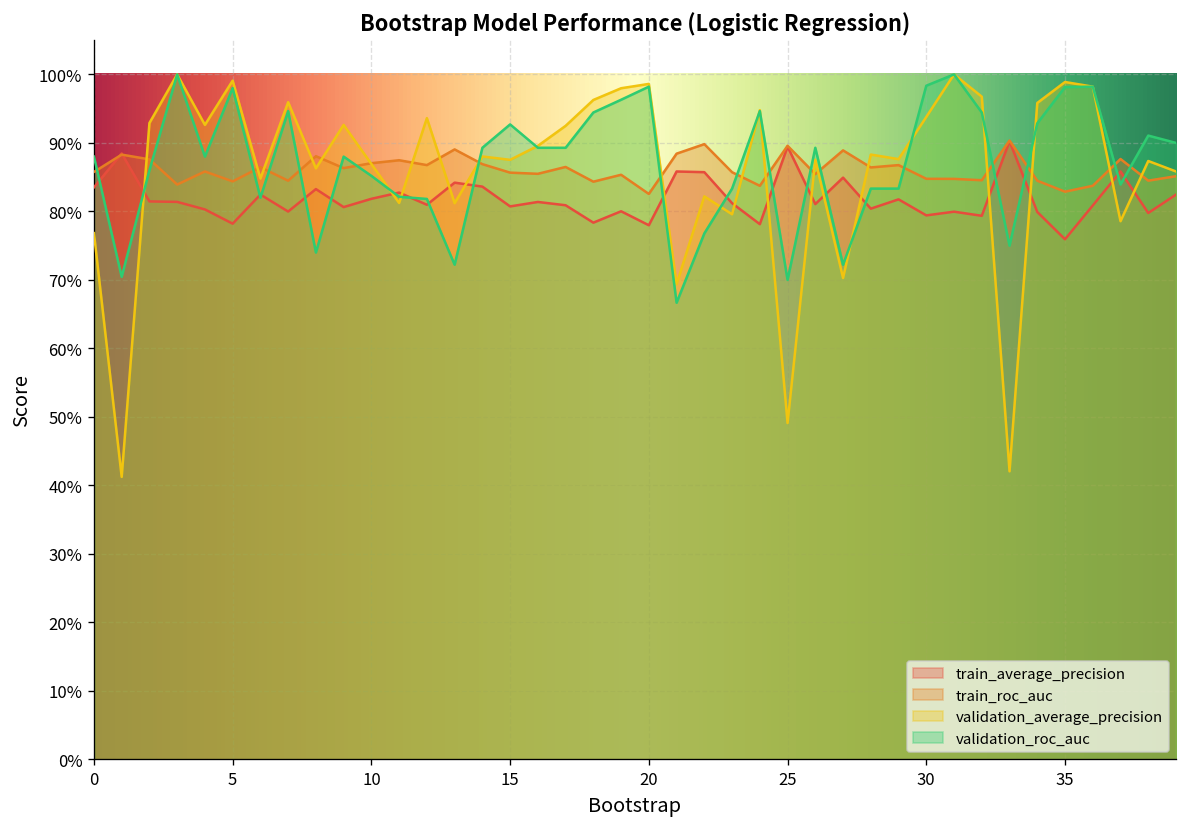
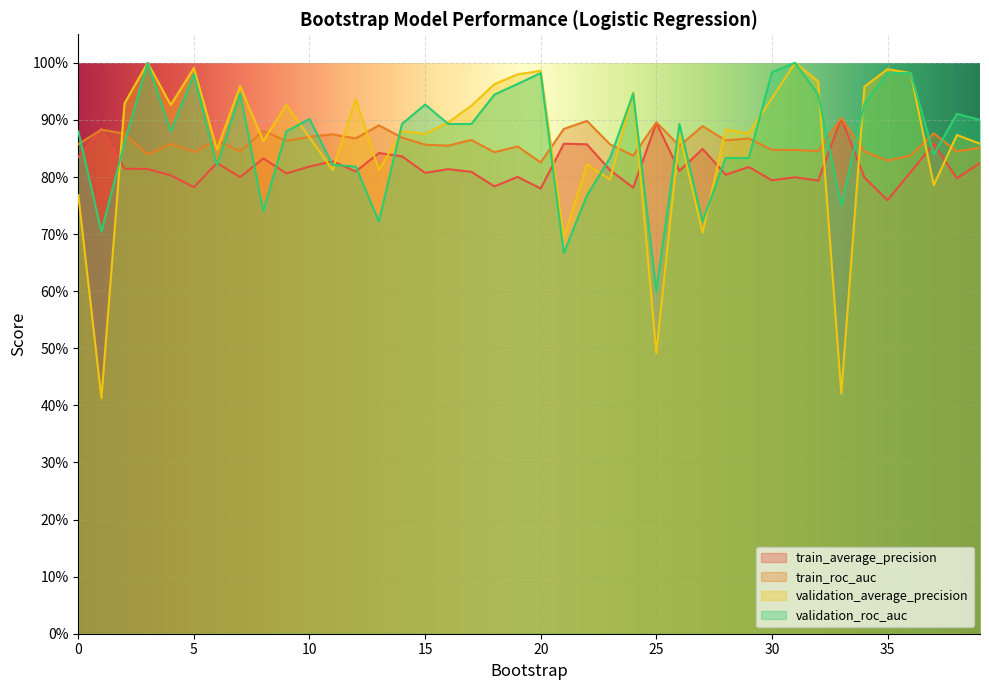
validation_roc_auc, 10: 85% -> 90%
validation_roc_auc, 25: 70% -> 60%
